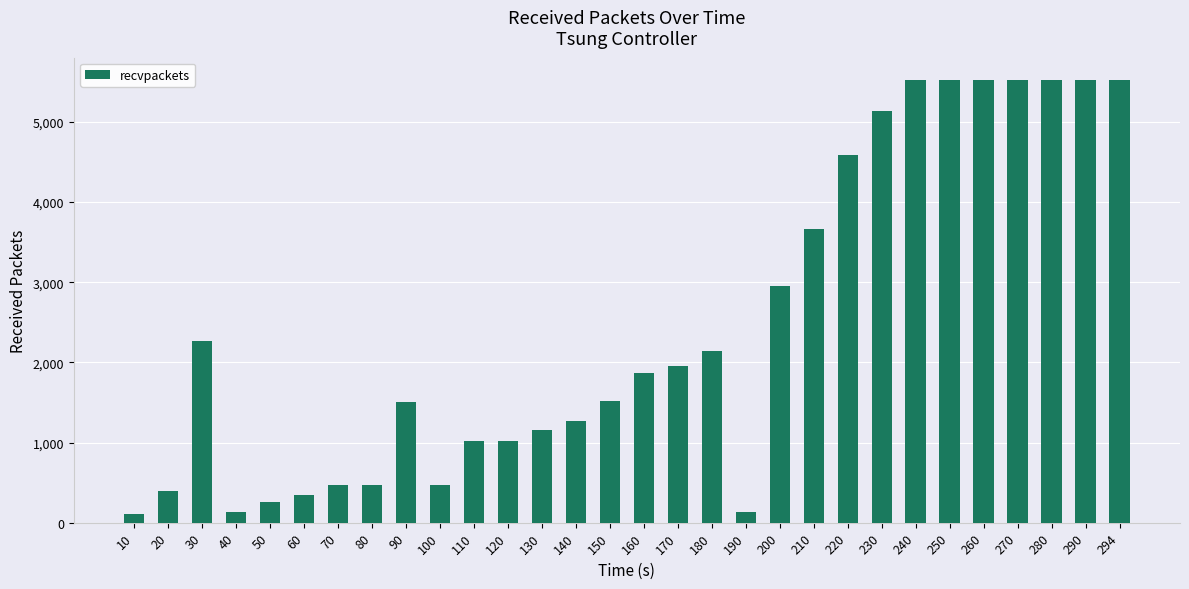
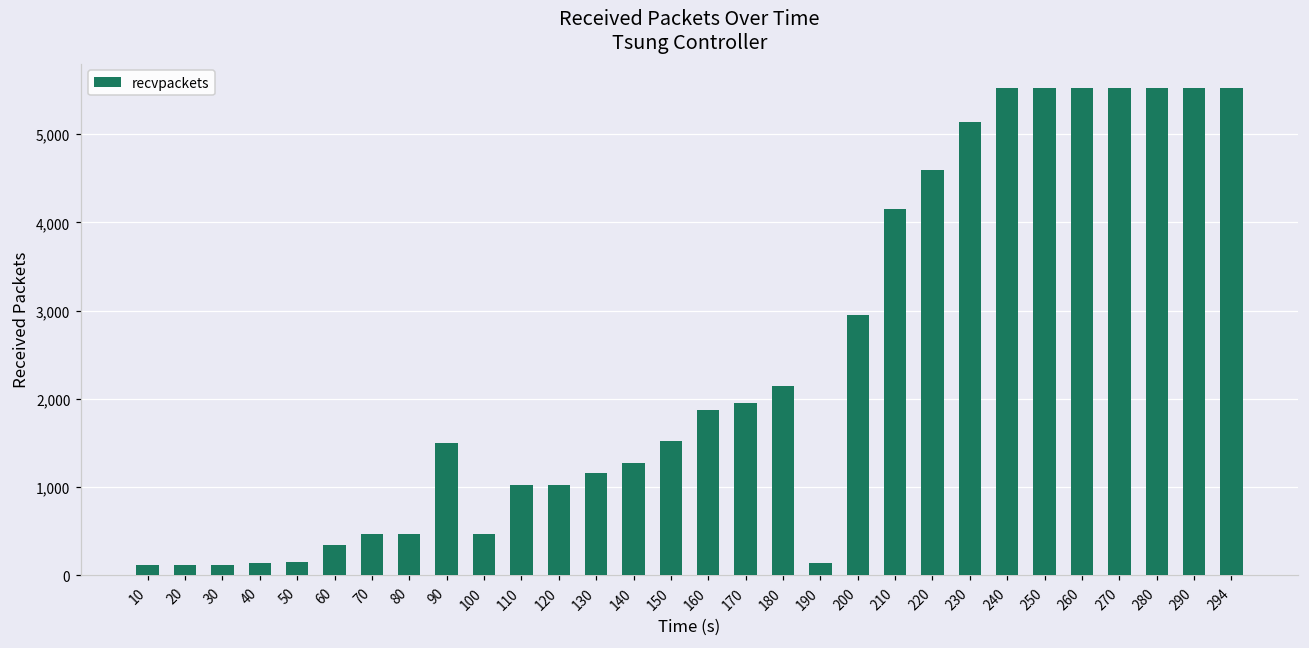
20: 400 -> 100
30: 2,300 -> 100
50: 300 -> 100
210: 3,700 -> 4,200
